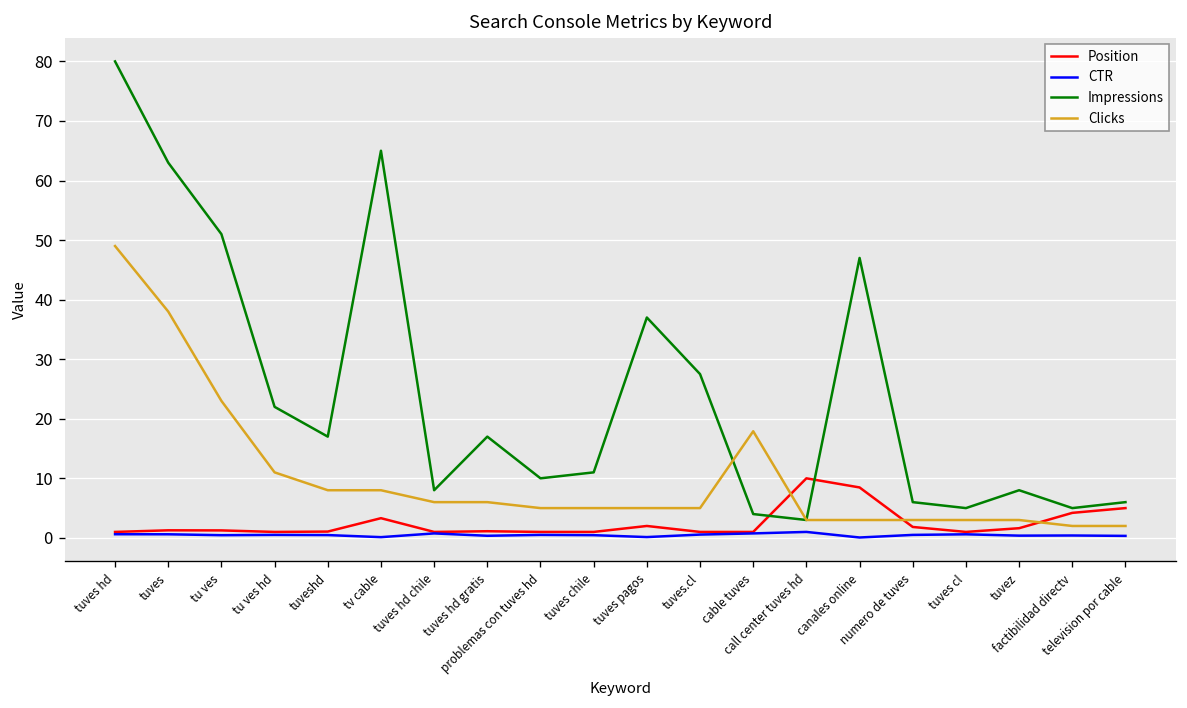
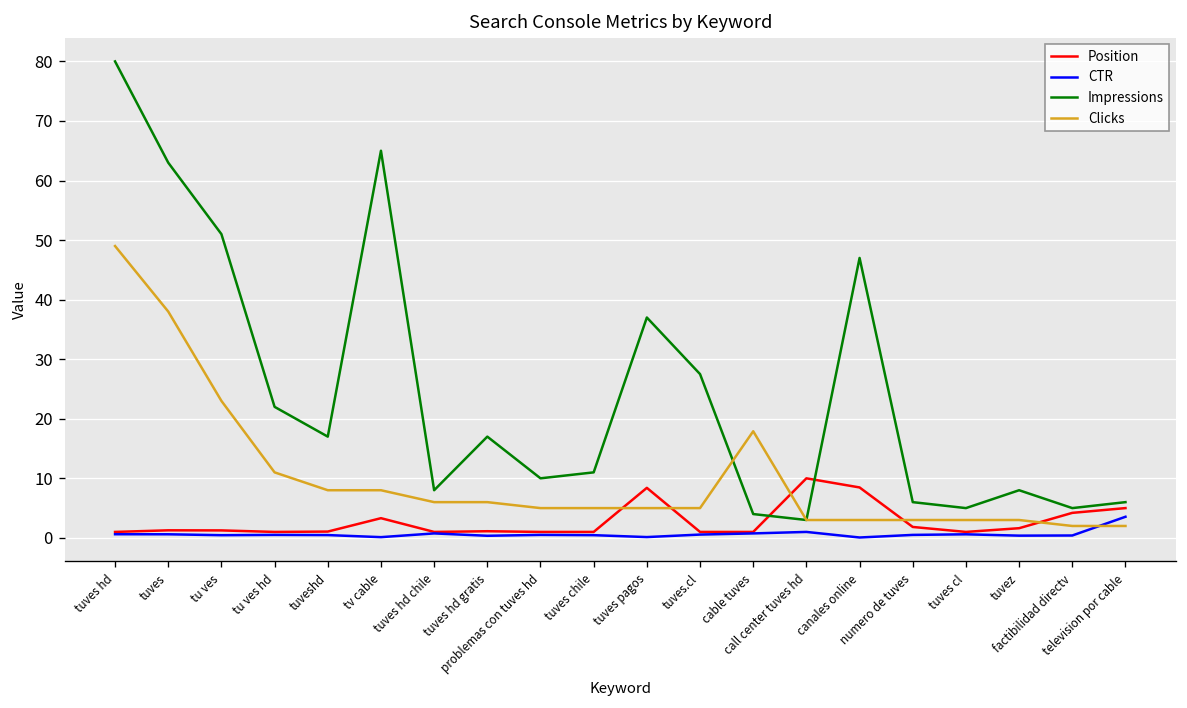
Position, tuves pagos: 2 -> 8
CTR, television por cable: 0 -> 4
